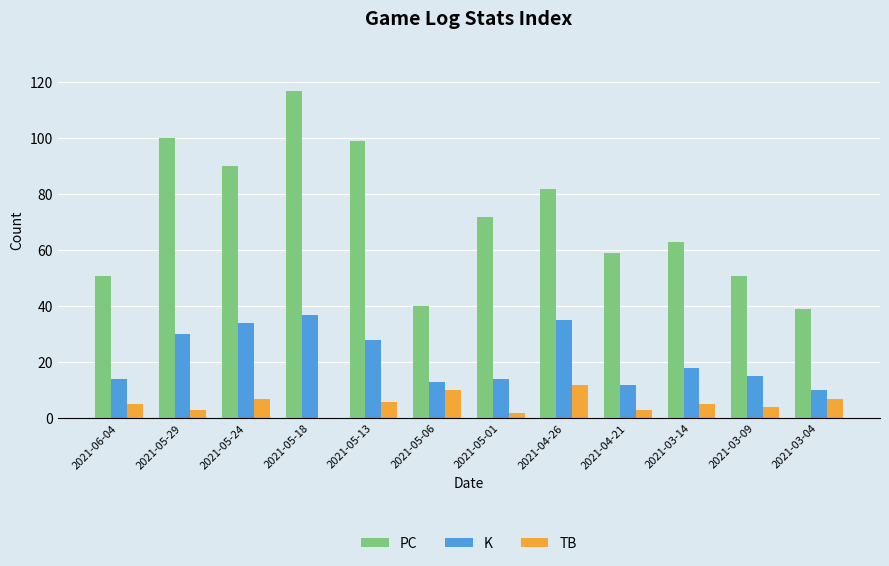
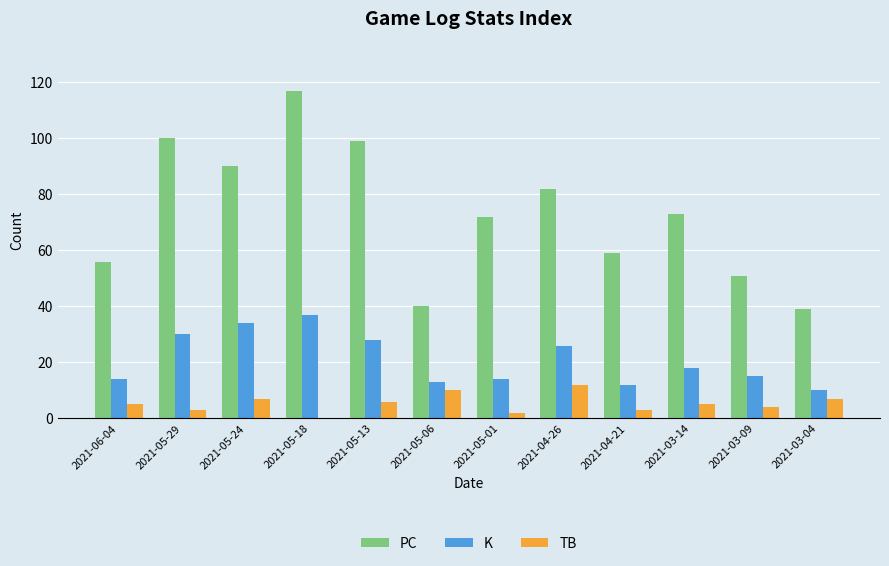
PC, 2021-06-04: 51 -> 56
K, 2021-04-26: 35 -> 26
PC, 2021-03-14: 63 -> 73
